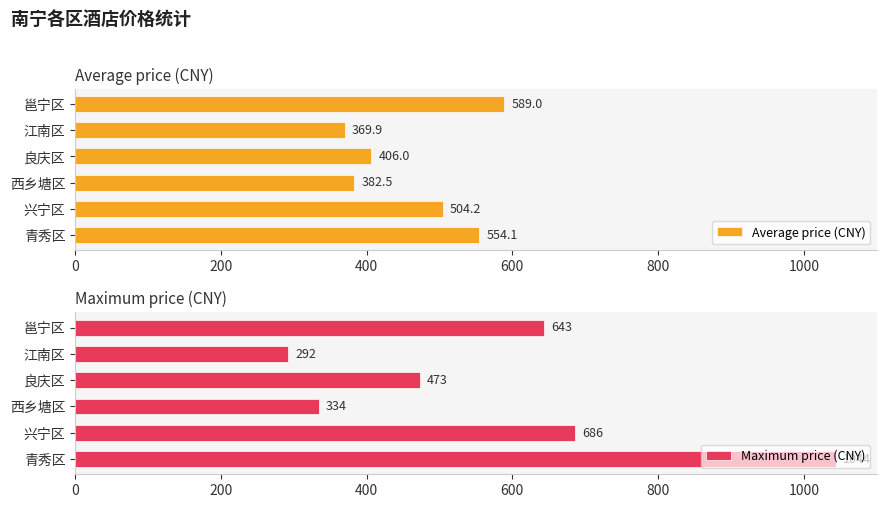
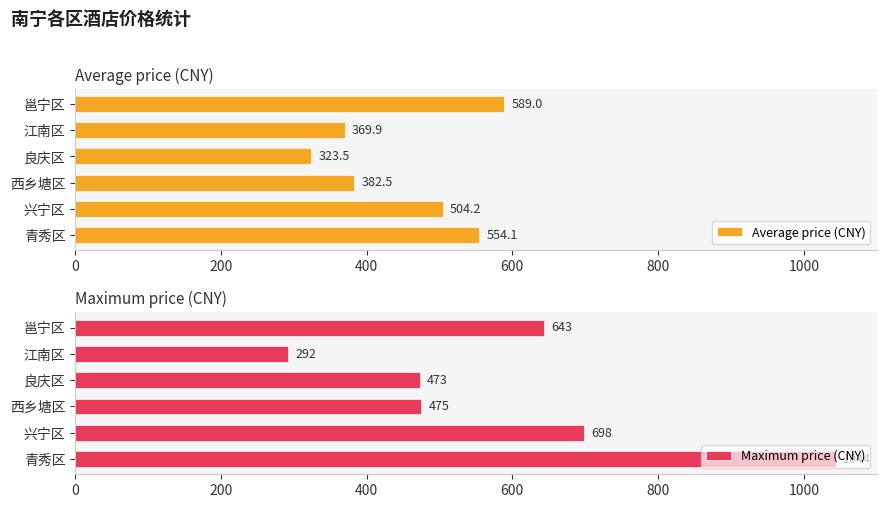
Average price (CNY), 良庆区: 406.0 -> 323.5
Maximum price (CNY), 西乡塘区: 334 -> 475
Maximum price (CNY), 兴宁区: 686 -> 698
